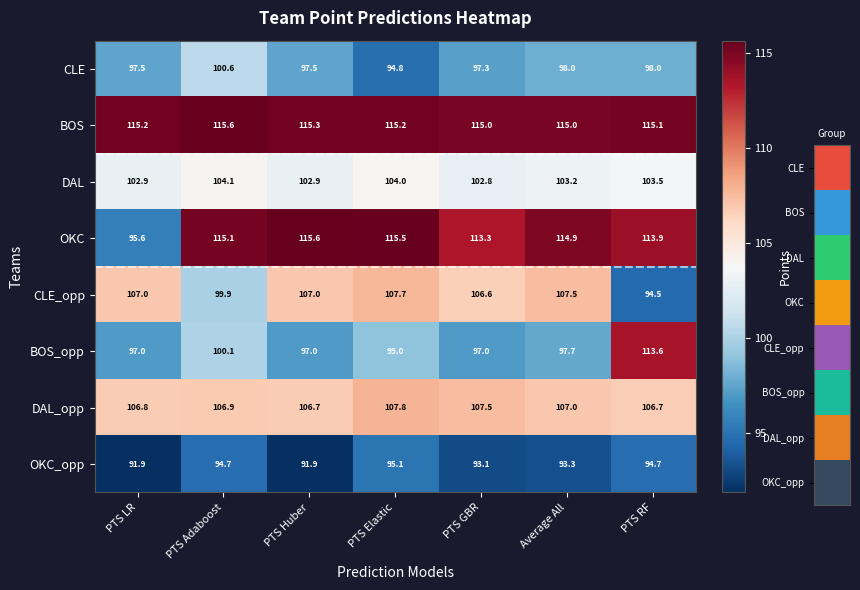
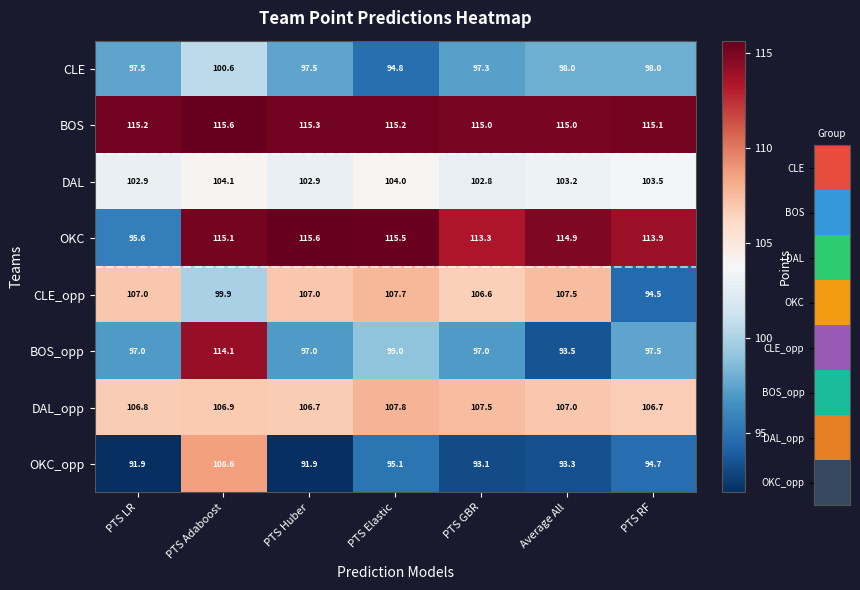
Team Point Predictions Heatmap, BOS_opp, PTS Adaboost: 100.1 -> 114.1
Team Point Predictions Heatmap, BOS_opp, Average All: 97.7 -> 93.5
Team Point Predictions Heatmap, BOS_opp, PTS RF: 113.6 -> 97.5
Team Point Predictions Heatmap, OKC_opp, PTS Adaboost: 94.7 -> 108.6
